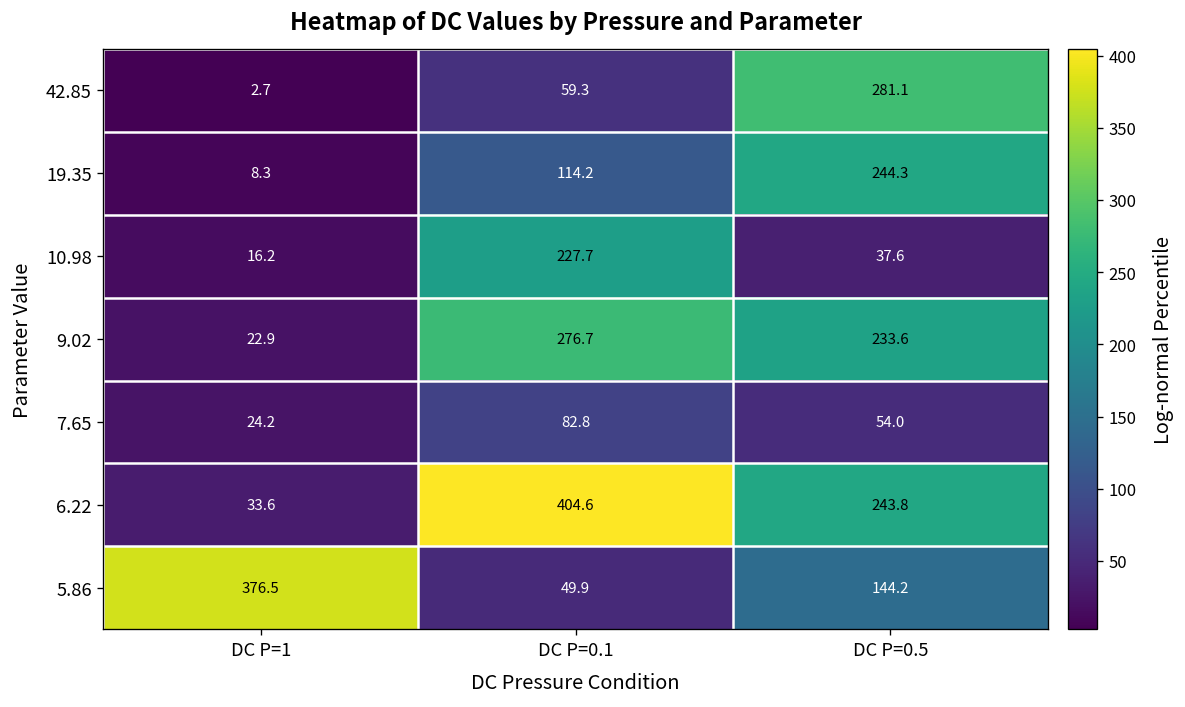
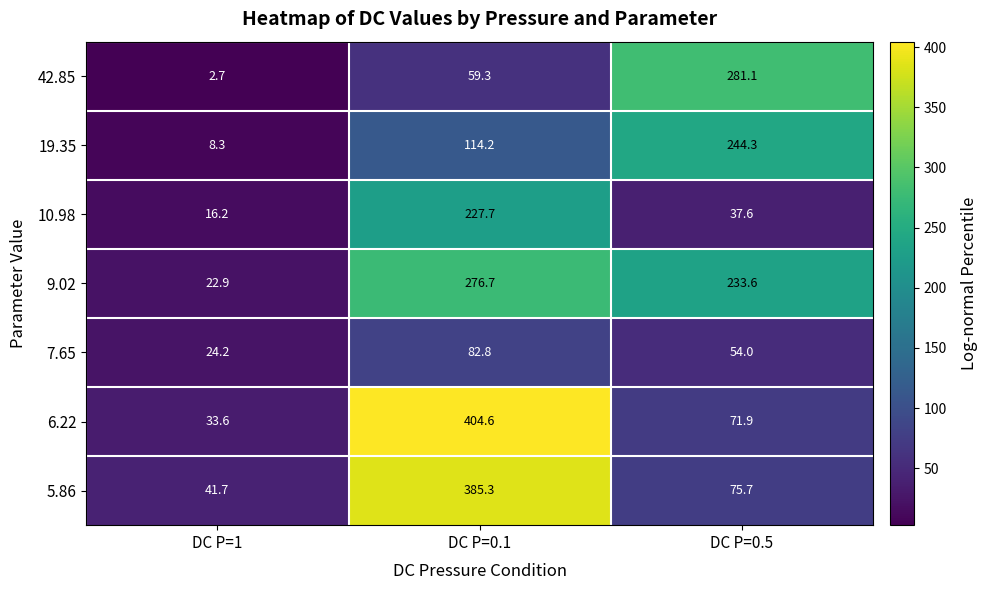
6.22, DC P=0.5: 243.8 -> 71.9
5.86, DC P=1: 376.5 -> 41.7
5.86, DC P=0.1: 49.9 -> 385.3
5.86, DC P=0.5: 144.2 -> 75.7
